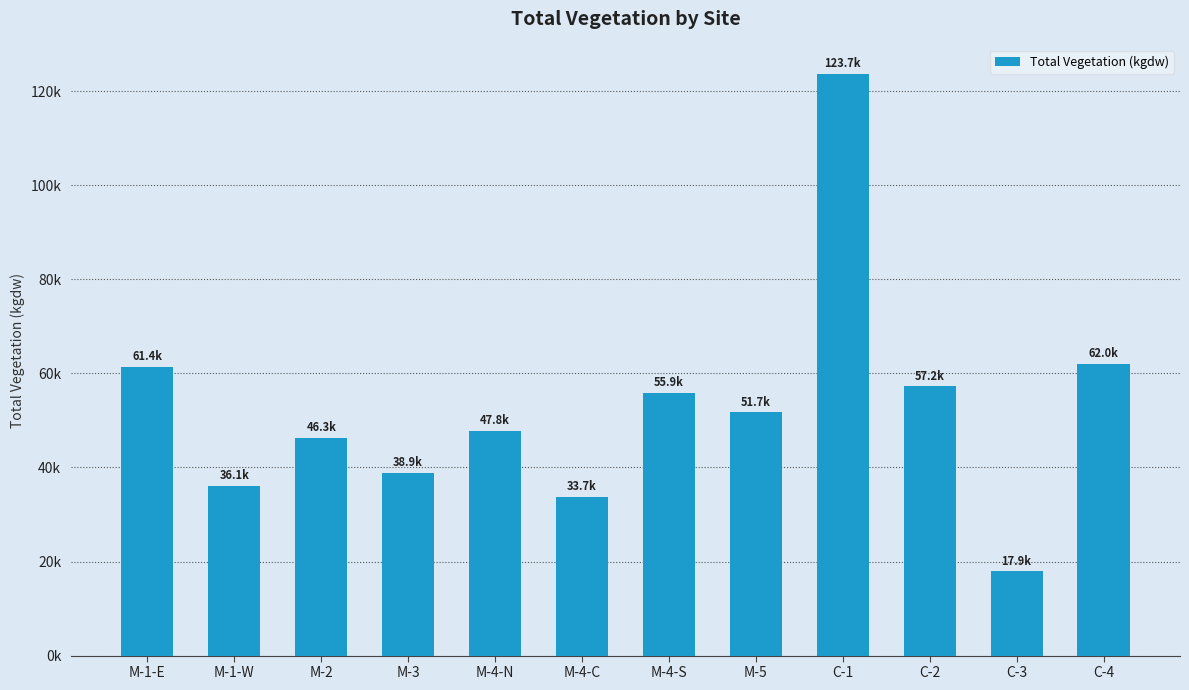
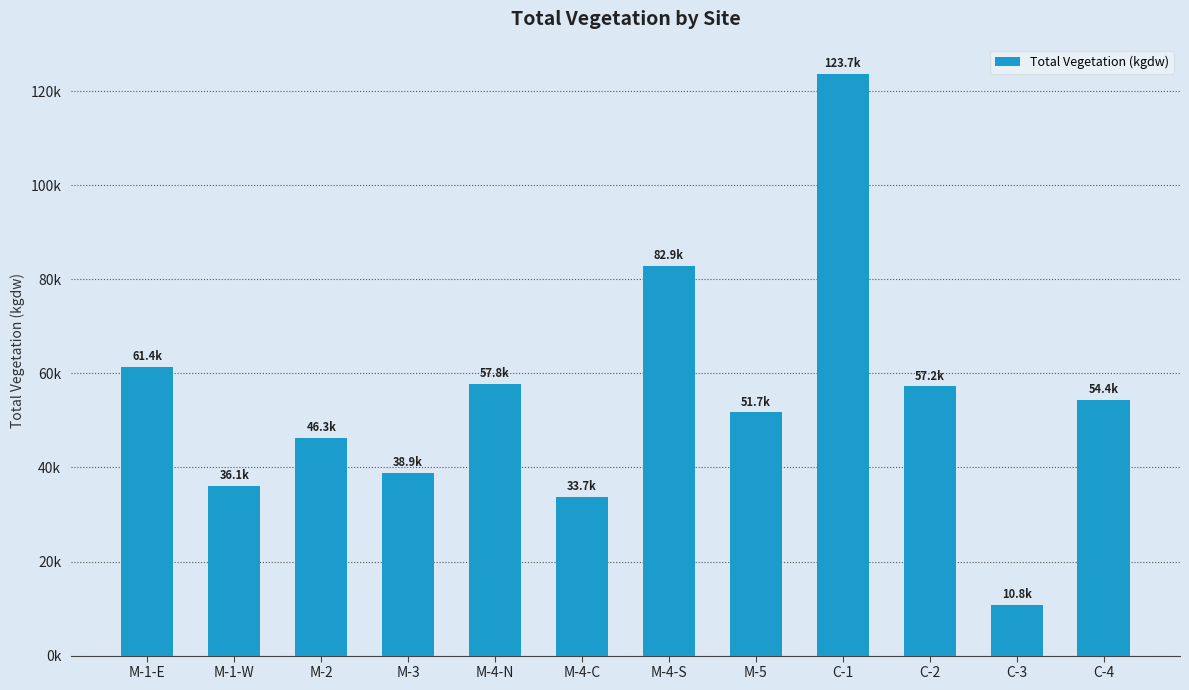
M-4-N: 47.8k -> 57.8k
M-4-S: 55.9k -> 82.9k
C-3: 17.9k -> 10.8k
C-4: 62.0k -> 54.4k
